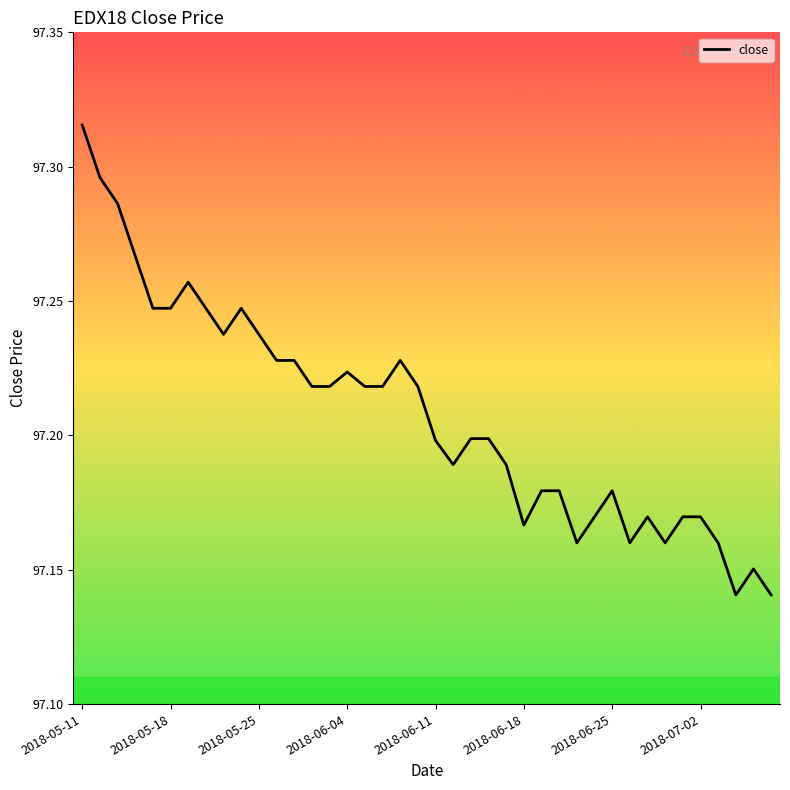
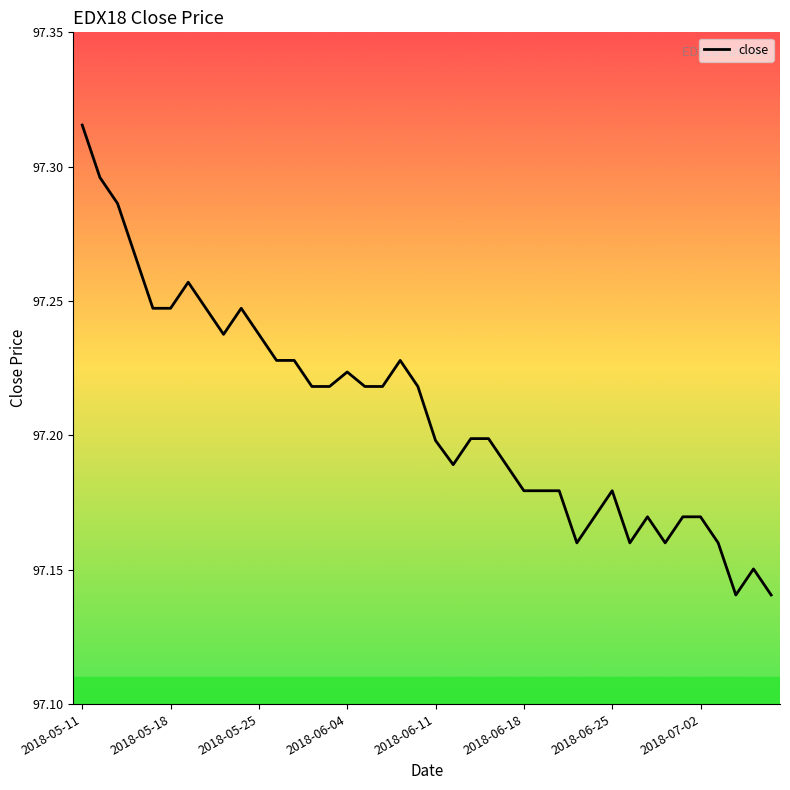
2018-06-18: 97.167 -> 97.179
